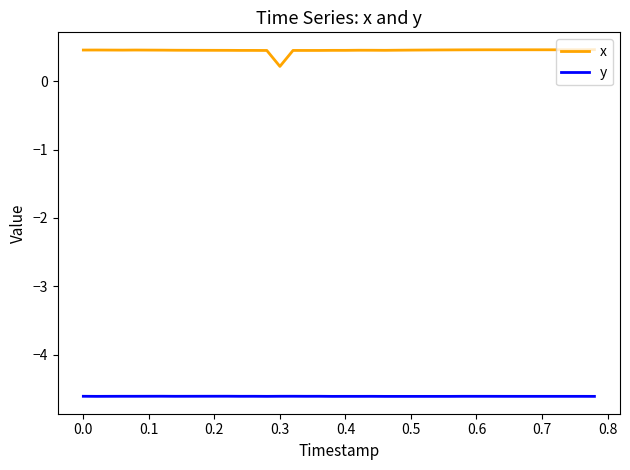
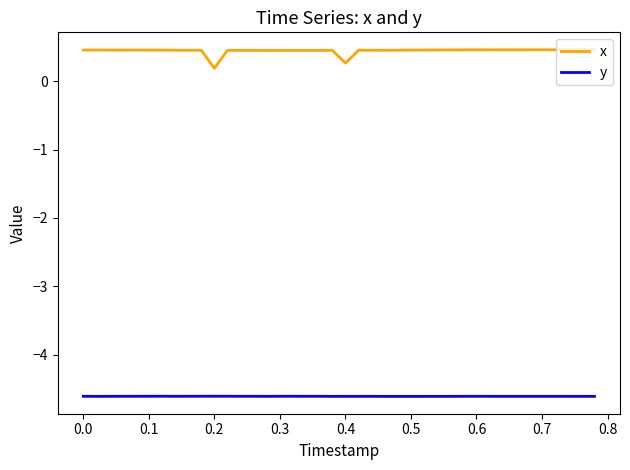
x, 0.2: 0.5 -> 0.2
x, 0.3: 0.2 -> 0.4
x, 0.4: 0.5 -> 0.3
